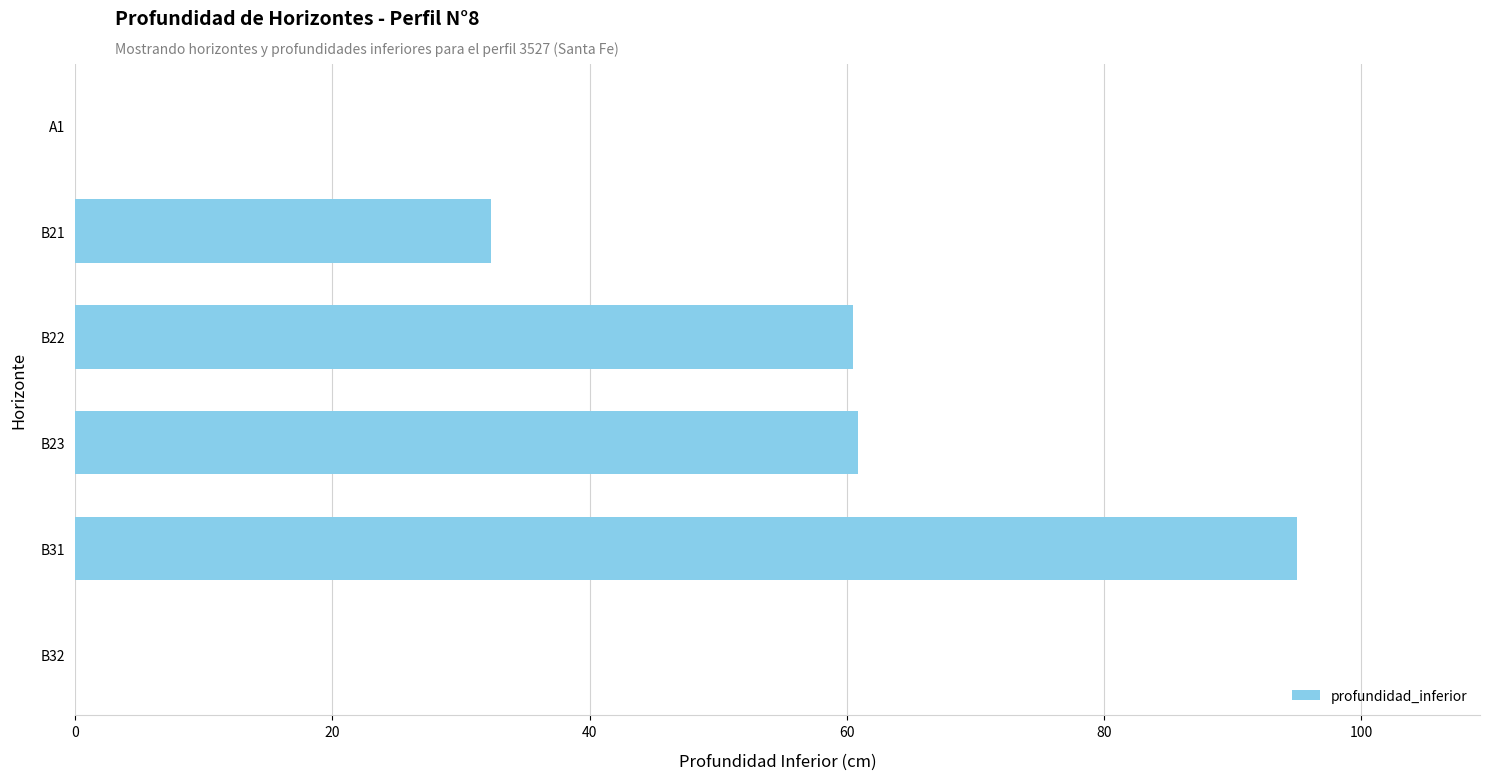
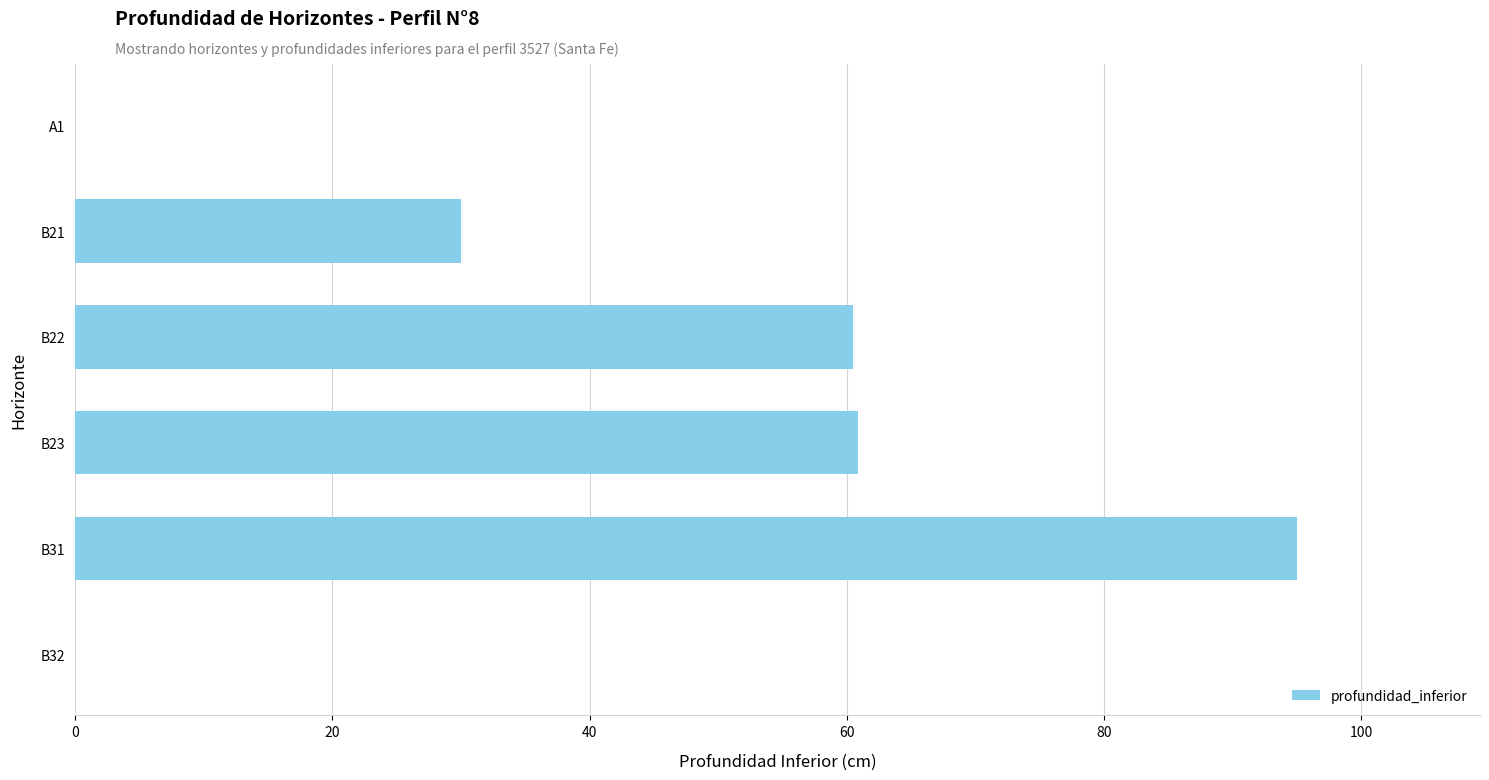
B21: 32.3 -> 30.0
